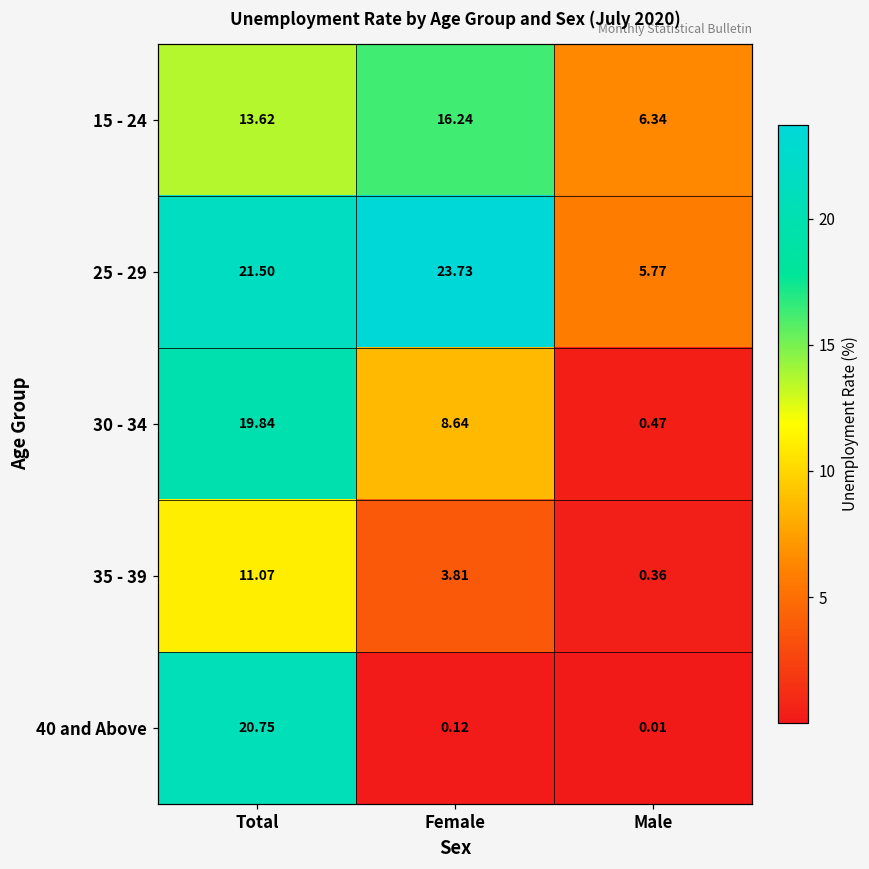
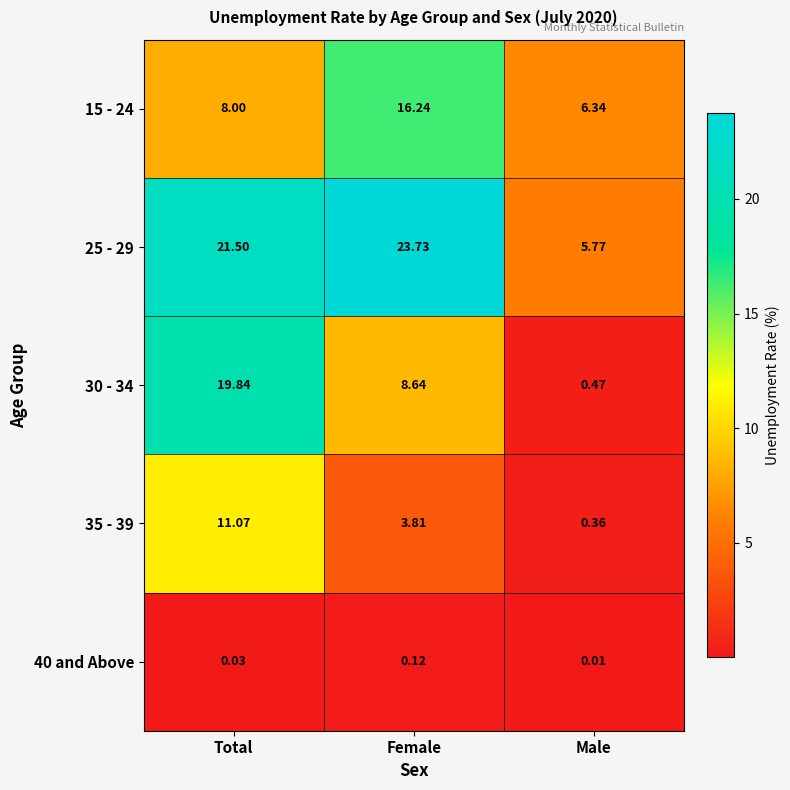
15 - 24, Total: 13.62 -> 8.00
40 and Above, Total: 20.75 -> 0.03
